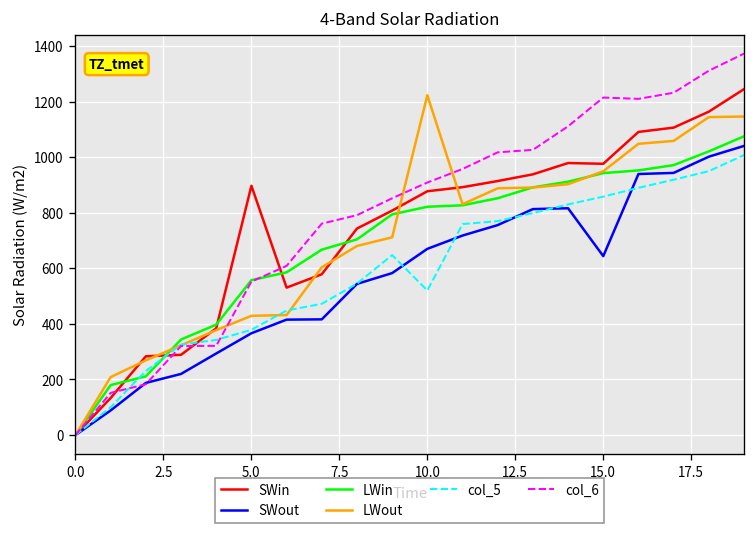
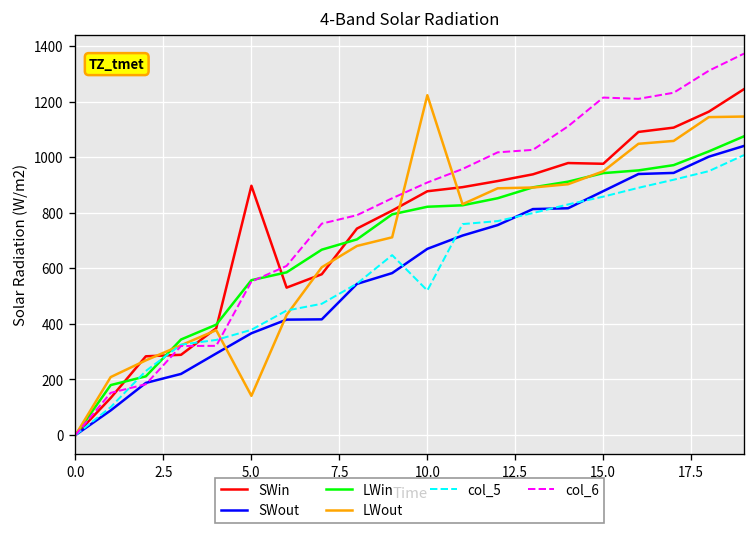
LWout, 5.0: 430 -> 140
SWout, 15.0: 640 -> 880
